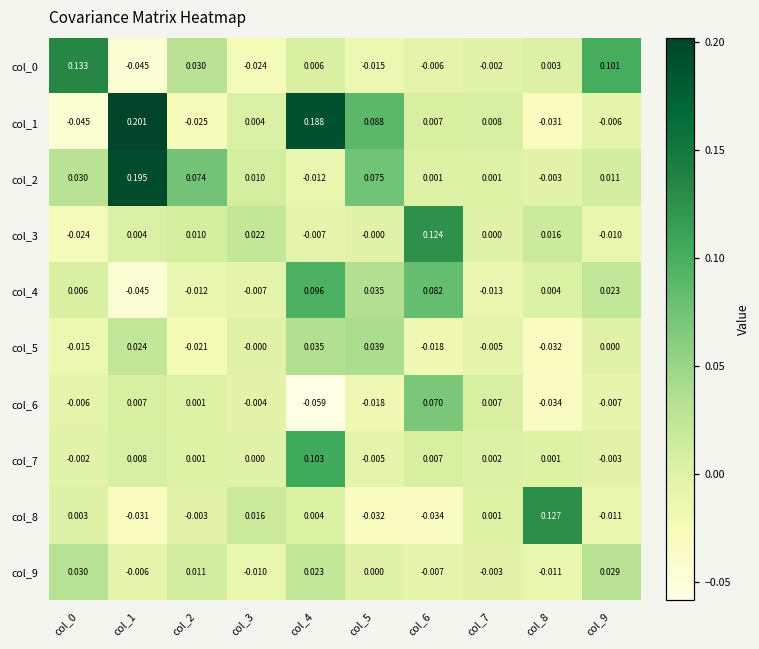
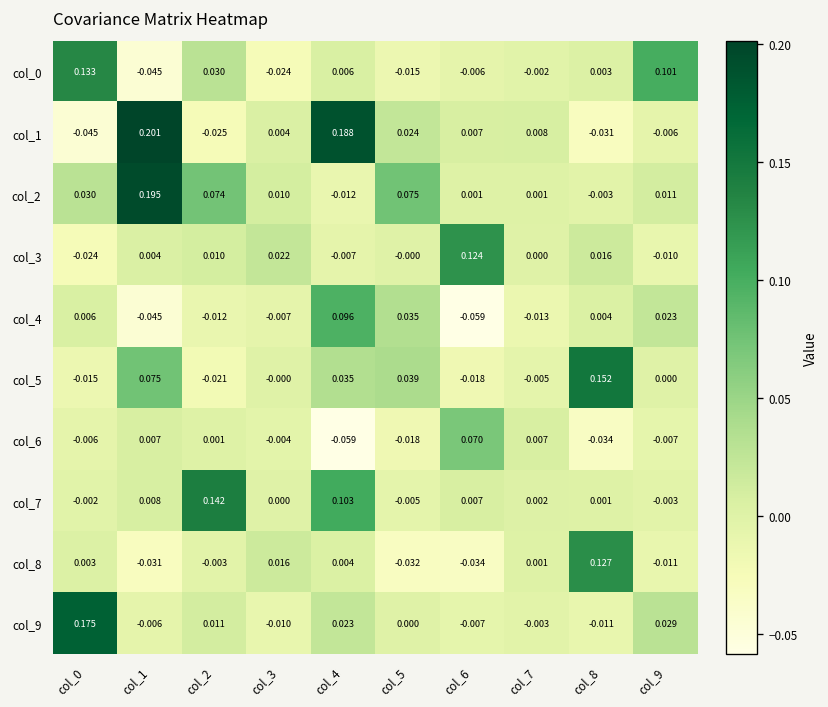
col_1, col_5: 0.088 -> 0.024
col_4, col_6: 0.082 -> -0.059
col_5, col_1: 0.024 -> 0.075
col_5, col_8: -0.032 -> 0.152
col_7, col_2: 0.001 -> 0.142
col_9, col_0: 0.030 -> 0.175
